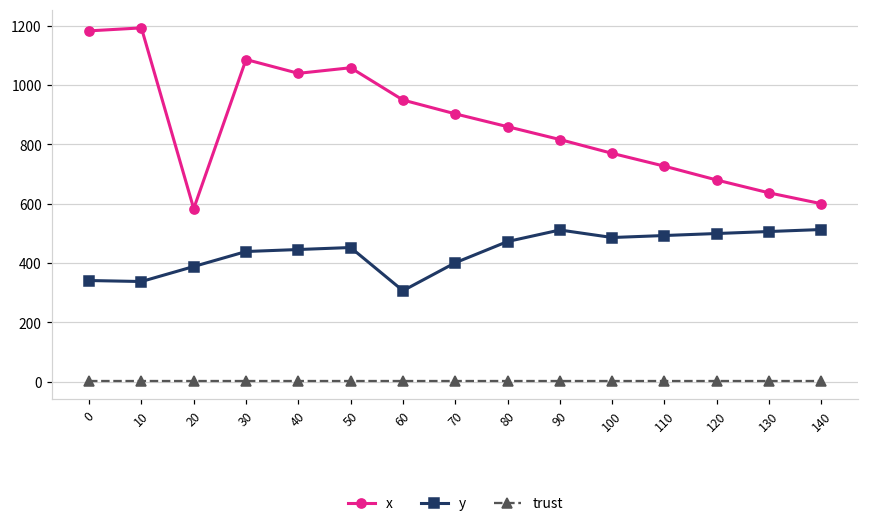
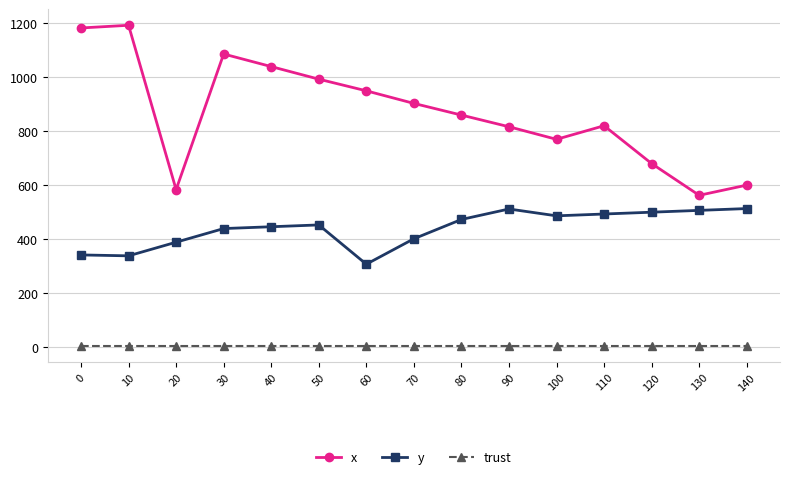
x, 50: 1060 -> 990
x, 110: 730 -> 820
x, 130: 640 -> 560
